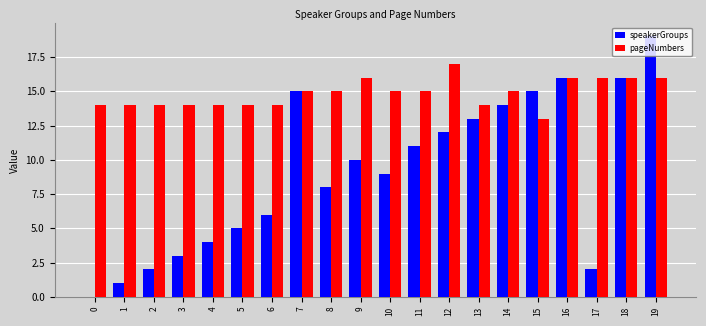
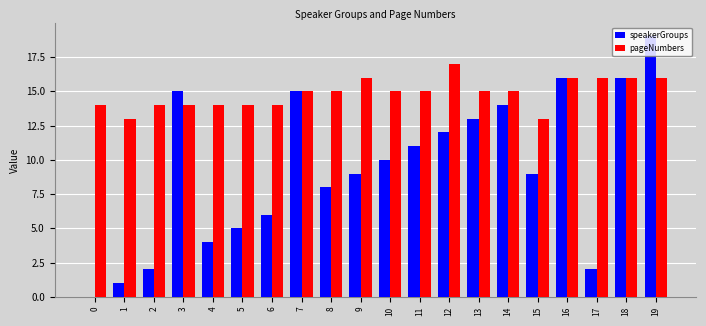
pageNumbers, 1: 14 -> 13
speakerGroups, 3: 3 -> 15
speakerGroups, 9: 10 -> 9
speakerGroups, 10: 9 -> 10
pageNumbers, 13: 14 -> 15
speakerGroups, 15: 15 -> 9
